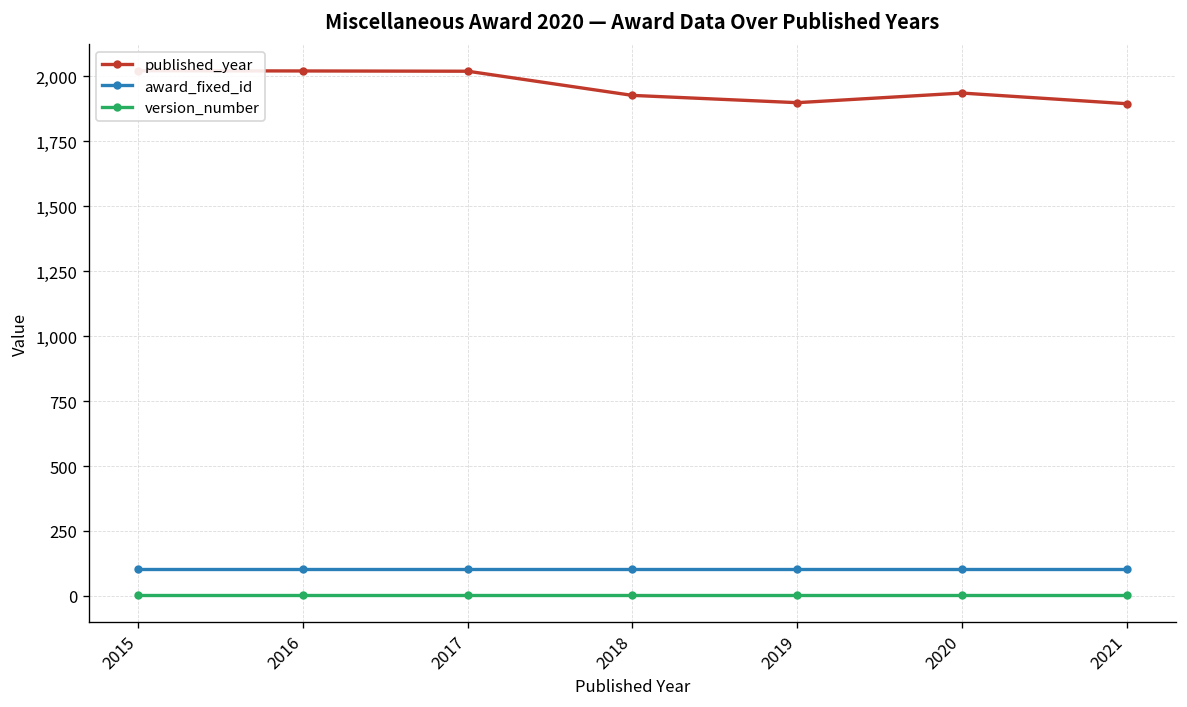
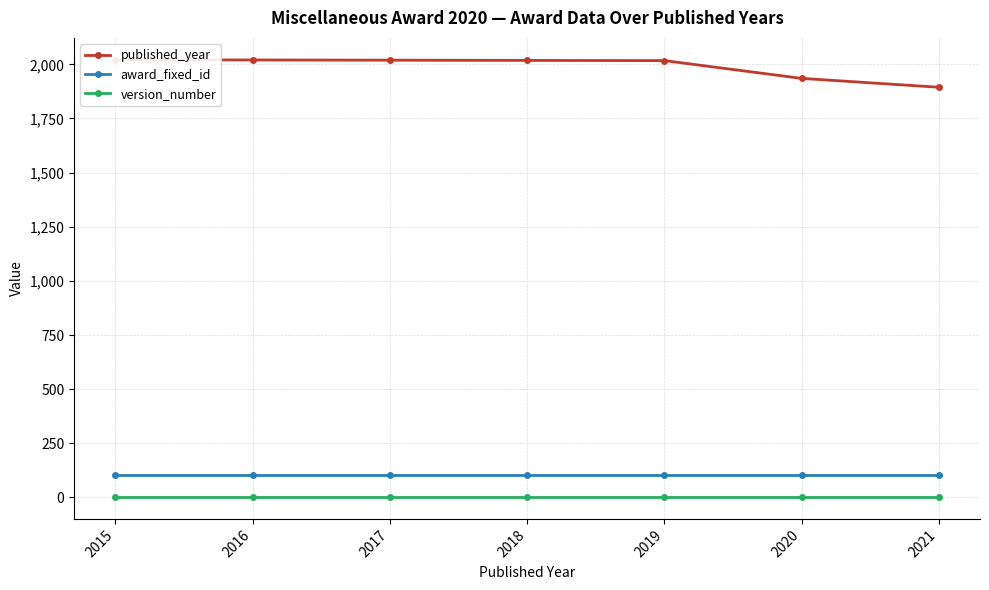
published_year, 2018: 1,930 -> 2,020
published_year, 2019: 1,900 -> 2,020
